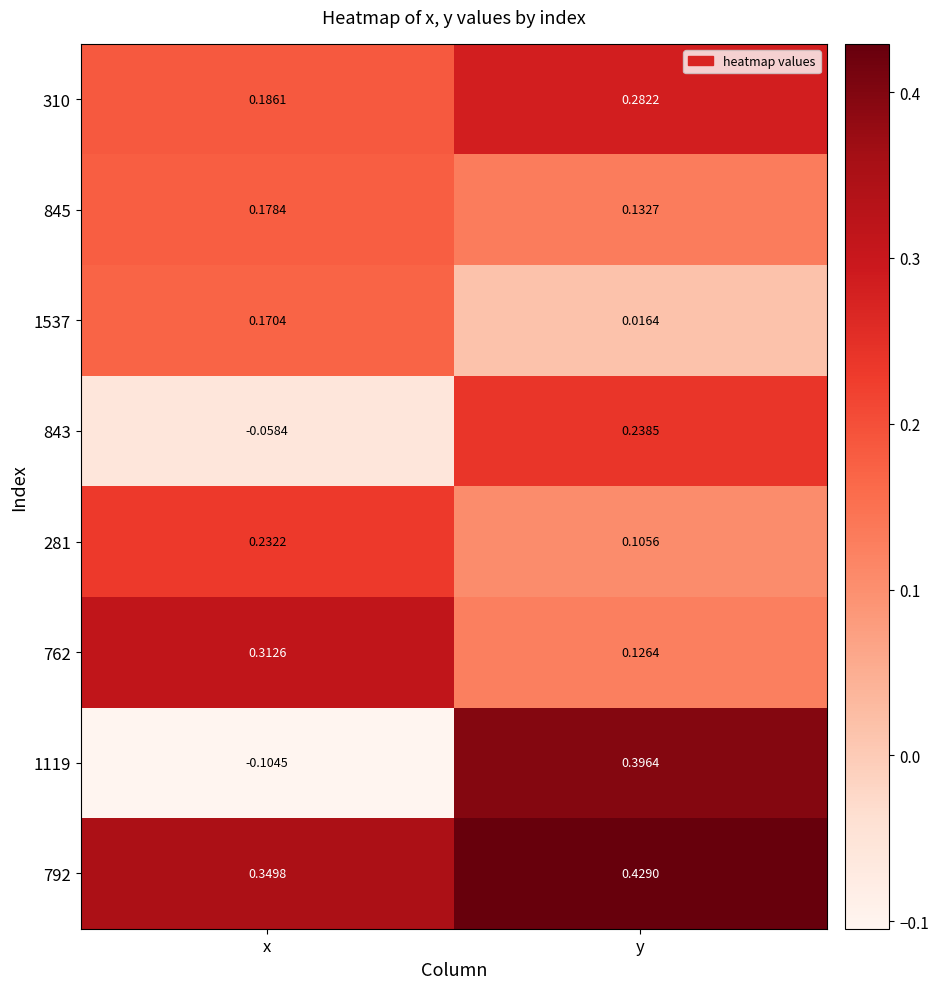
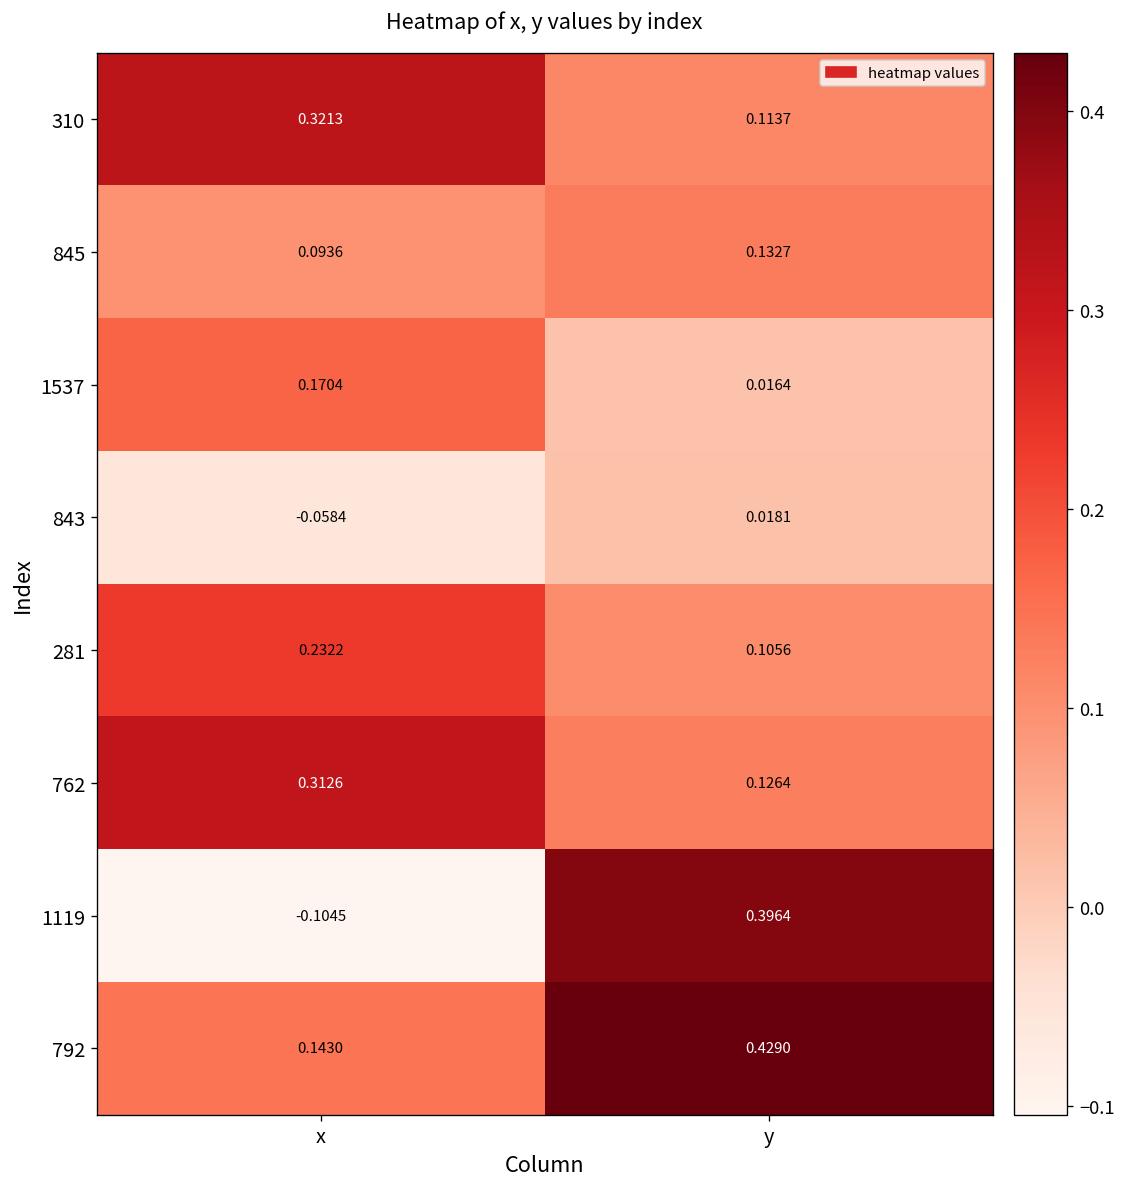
310, x: 0.1861 -> 0.3213
310, y: 0.2822 -> 0.1137
845, x: 0.1784 -> 0.0936
843, y: 0.2385 -> 0.0181
792, x: 0.3498 -> 0.1430
